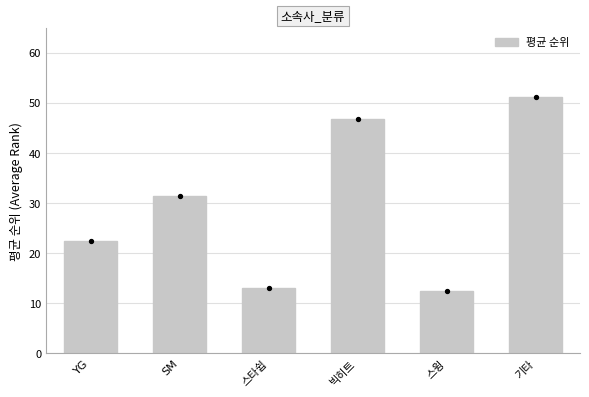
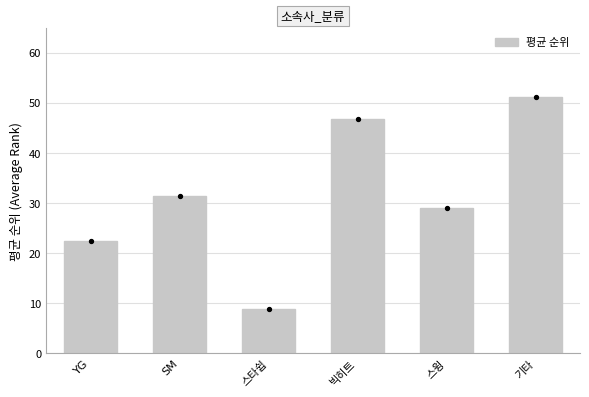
평균 순위, 스타쉽: 13 -> 9
평균 순위, 스윙: 13 -> 29
